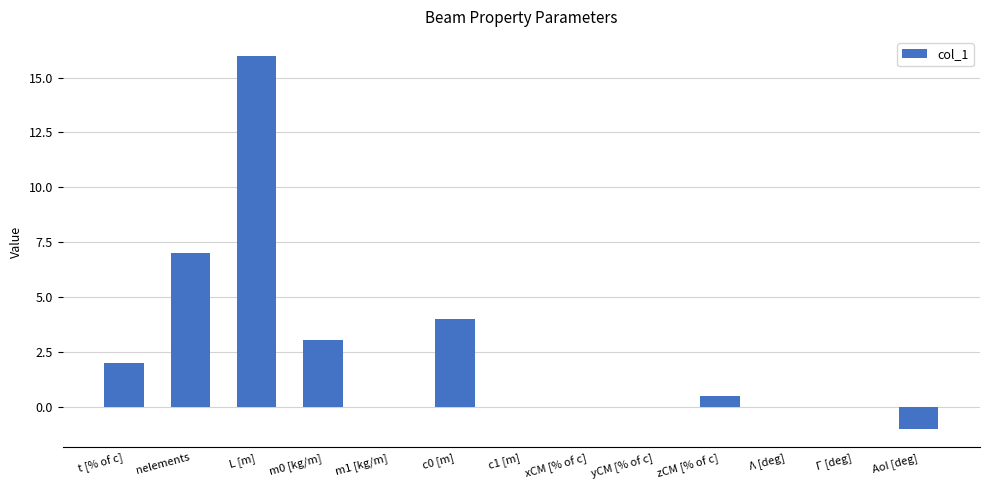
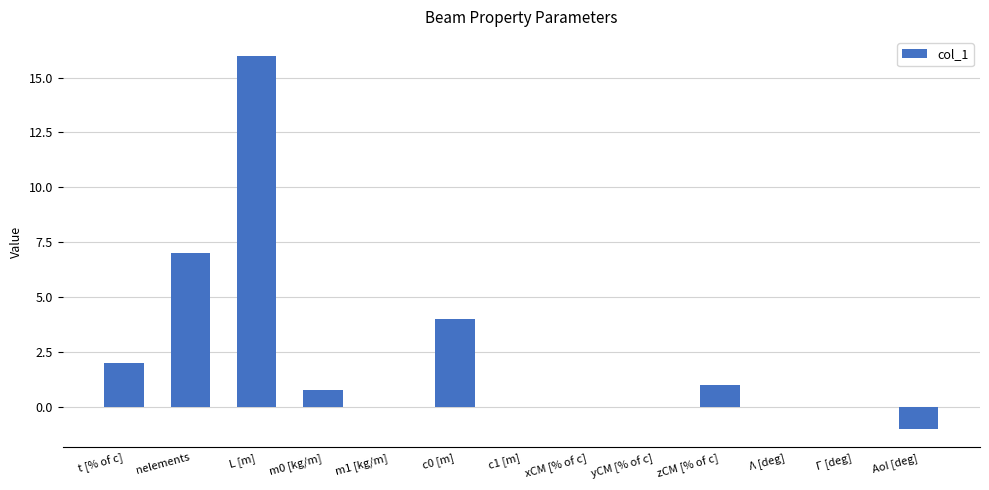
m0 [kg/m]: 3.1 -> 0.8
zCM [% of c]: 0.5 -> 1.0
